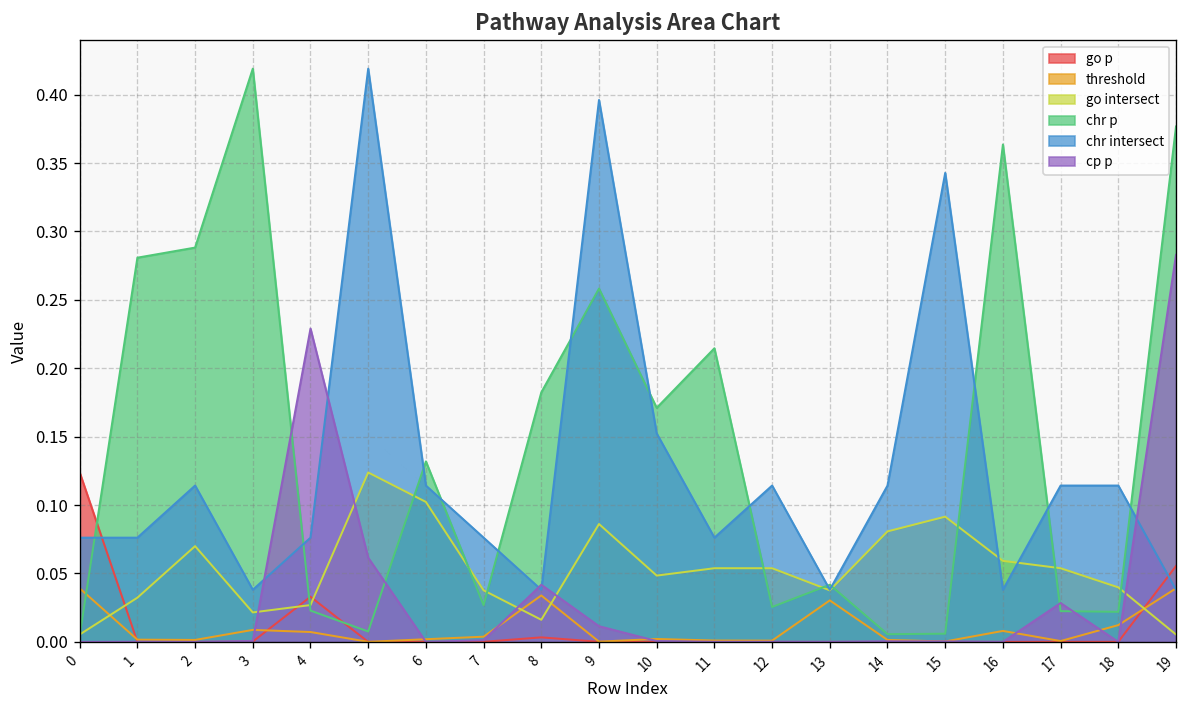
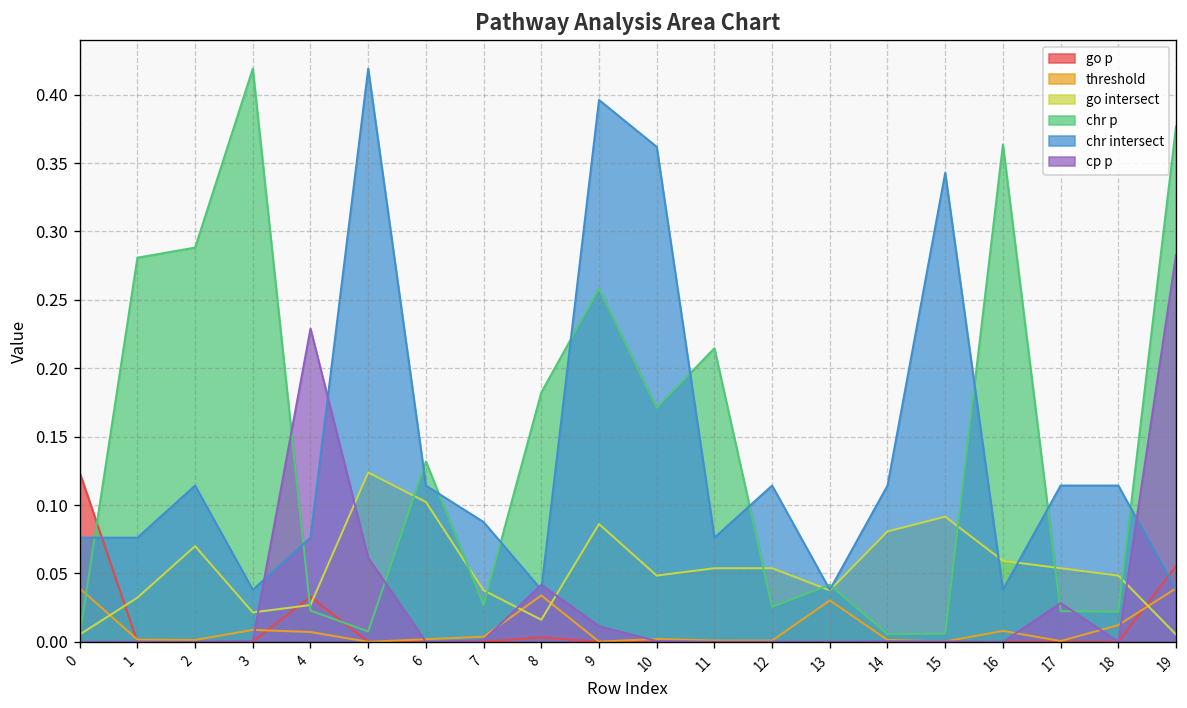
chr intersect, 7: 0.076 -> 0.088
chr intersect, 10: 0.152 -> 0.362
go intersect, 18: 0.040 -> 0.048
